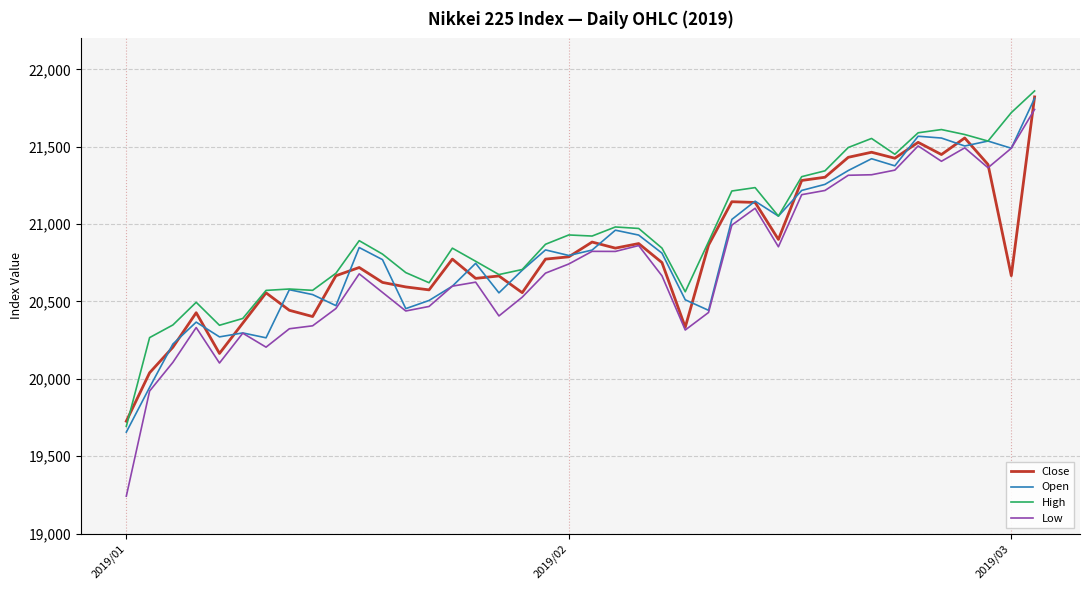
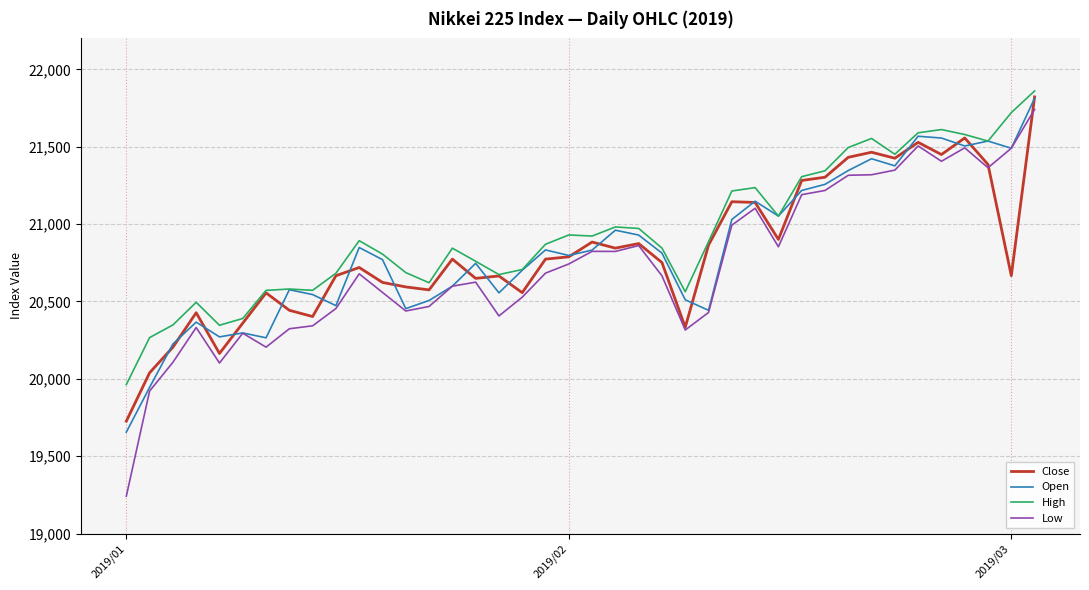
High, 2019/01: 19,690 -> 19,960
